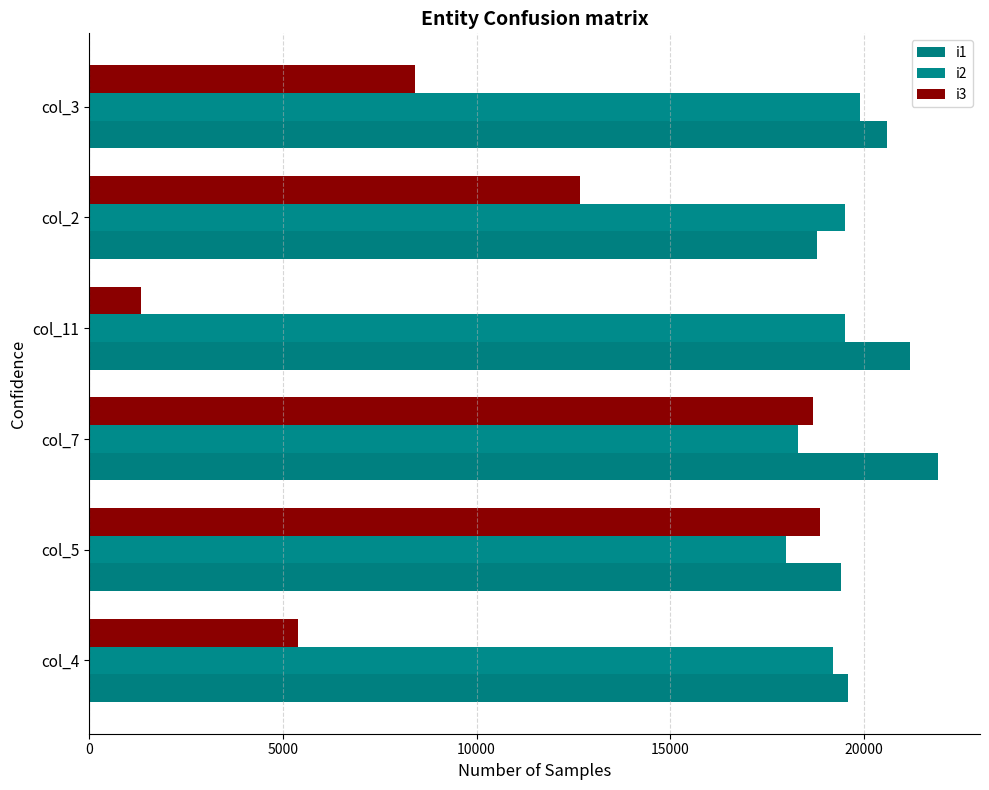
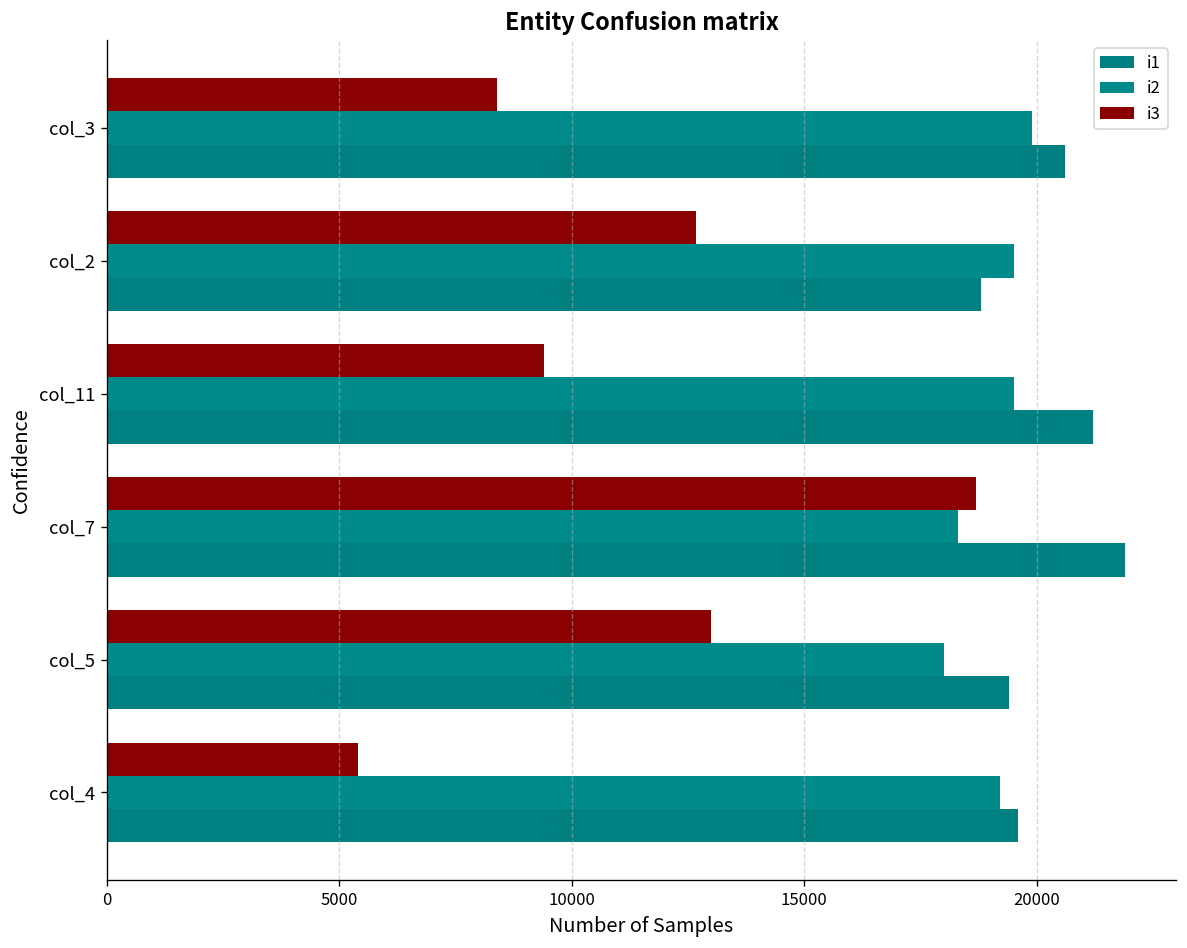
i3, col_11: 1300 -> 9400
i3, col_5: 18900 -> 13000
